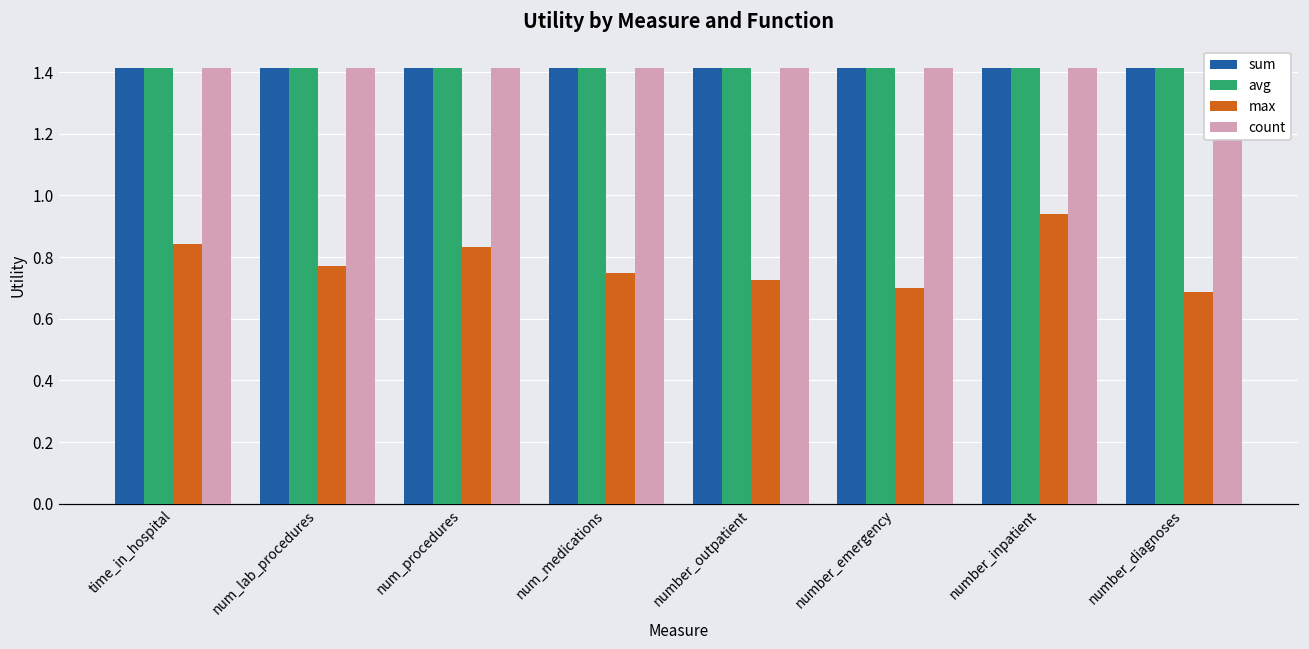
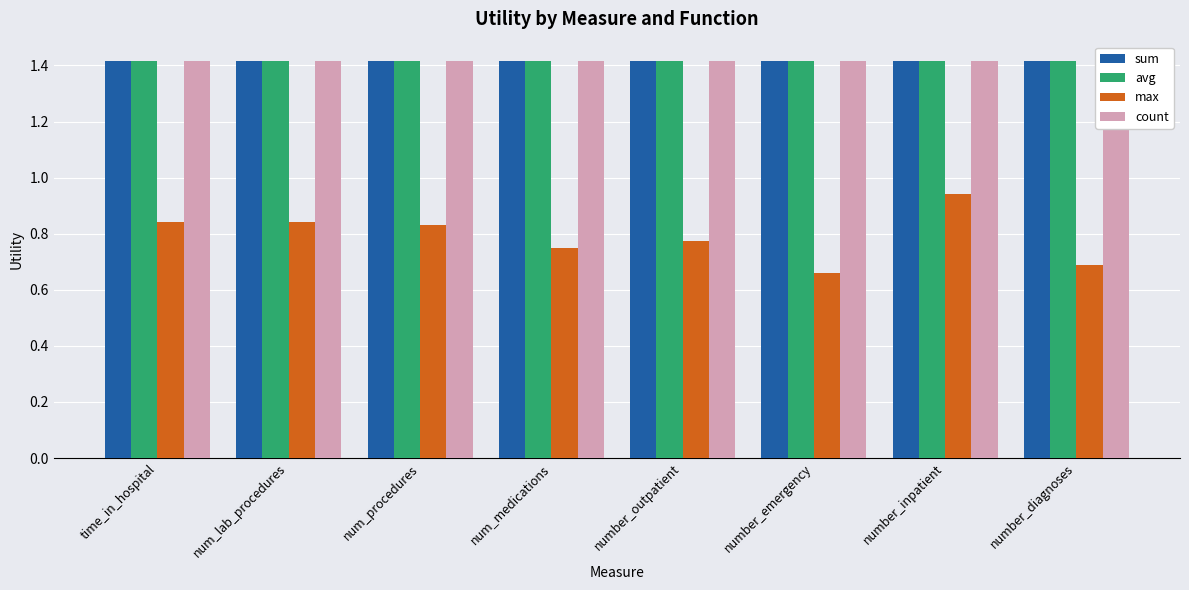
max, num_lab_procedures: 0.77 -> 0.84
max, number_outpatient: 0.73 -> 0.77
max, number_emergency: 0.70 -> 0.66
